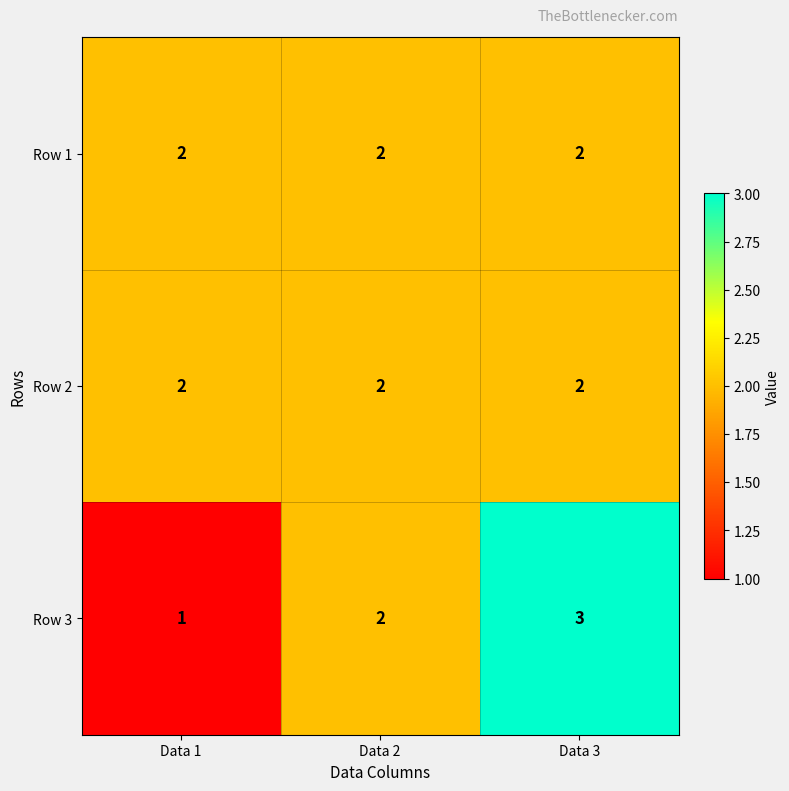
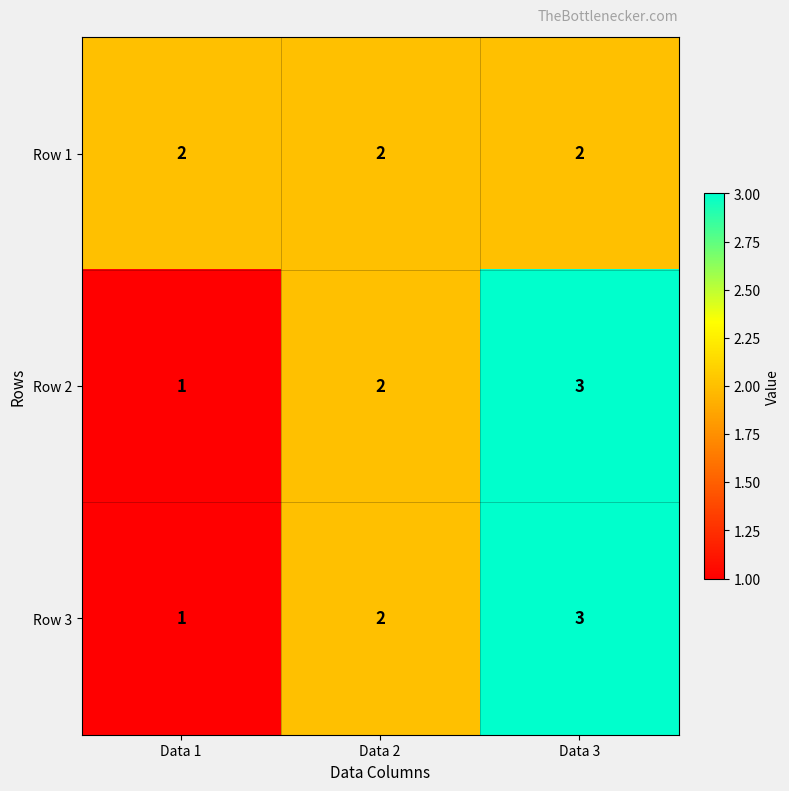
Row 2, Data 1: 2 -> 1
Row 2, Data 3: 2 -> 3
